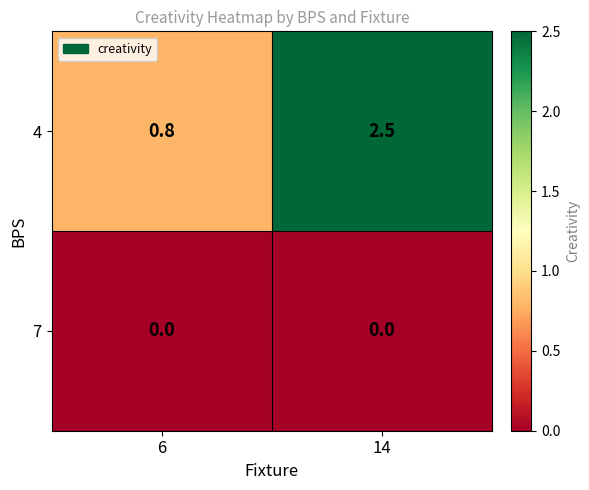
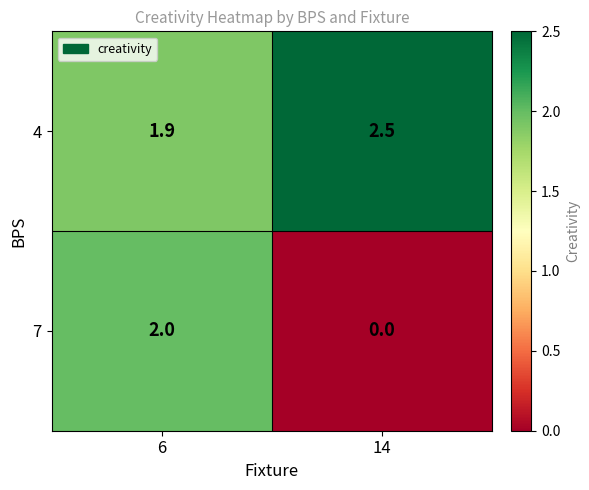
4, 6: 0.8 -> 1.9
7, 6: 0.0 -> 2.0
